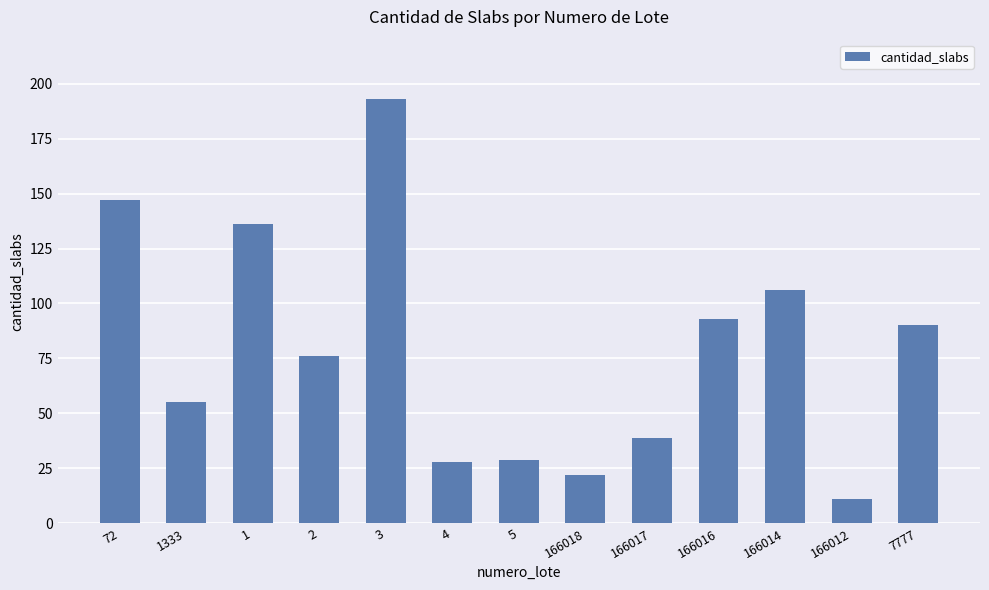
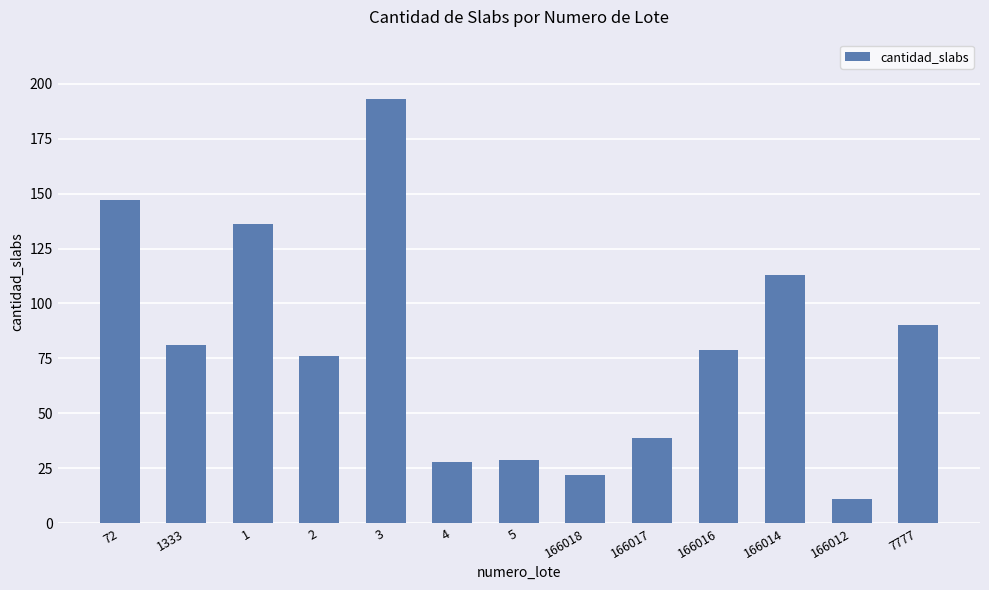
1333: 55 -> 81
166016: 93 -> 79
166014: 106 -> 113
